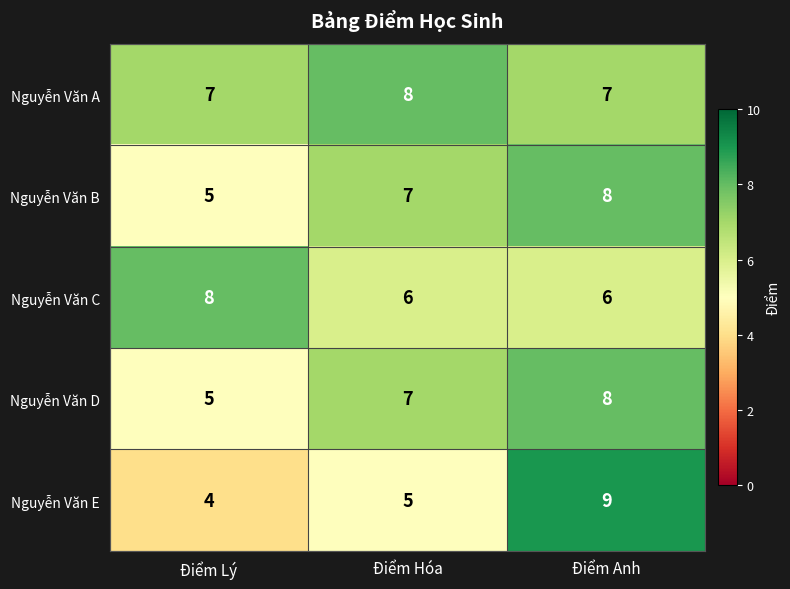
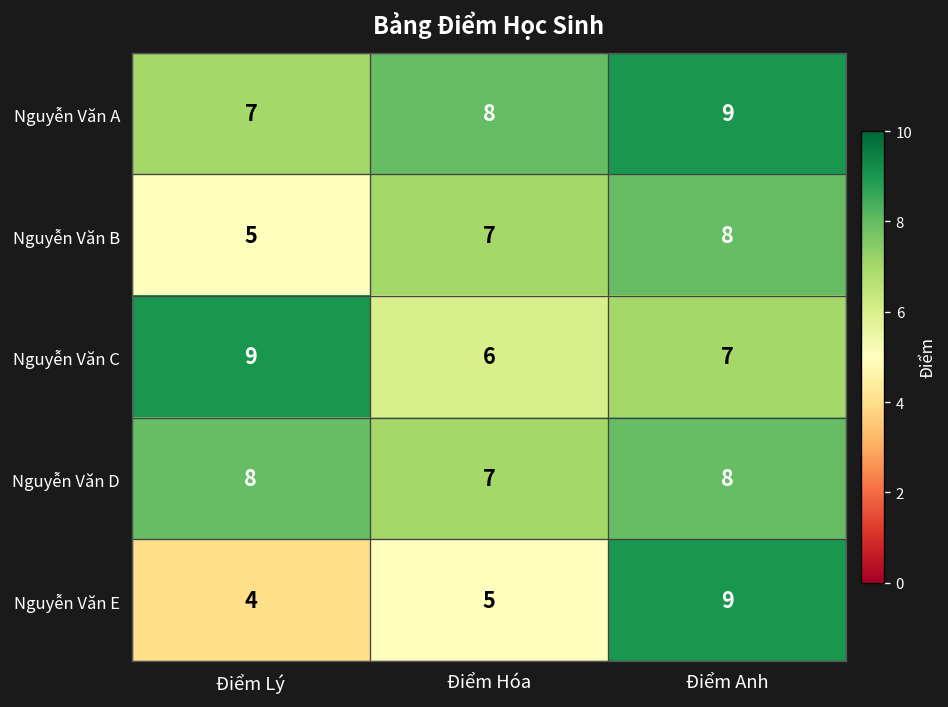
Nguyễn Văn A, Điểm Anh: 7 -> 9
Nguyễn Văn C, Điểm Lý: 8 -> 9
Nguyễn Văn C, Điểm Anh: 6 -> 7
Nguyễn Văn D, Điểm Lý: 5 -> 8
